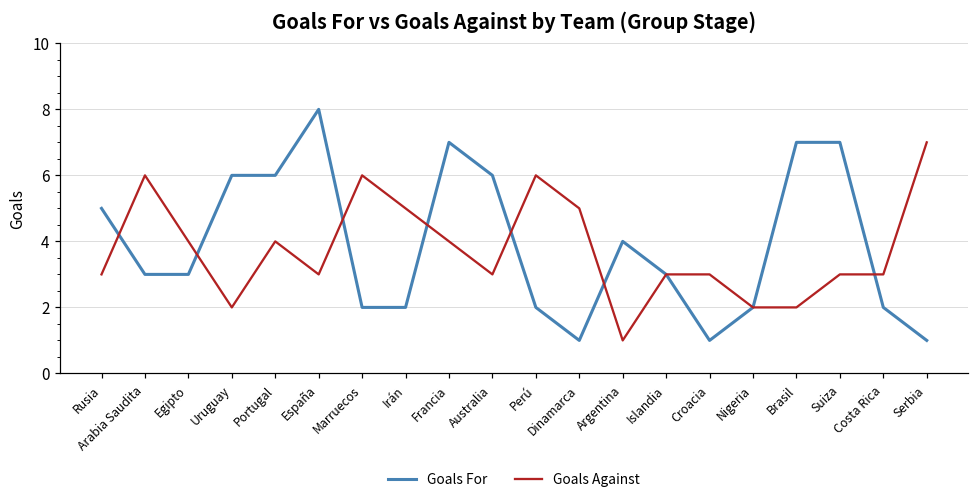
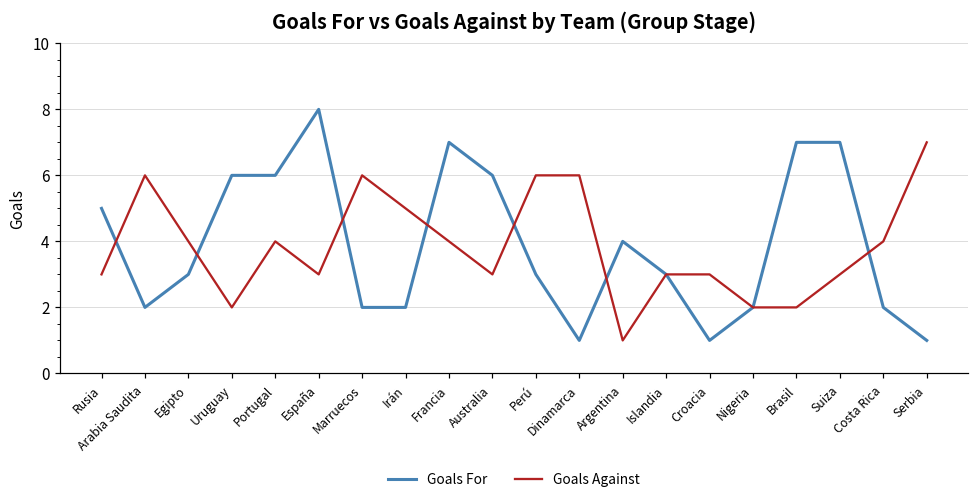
Goals For, Arabia Saudita: 3 -> 2
Goals For, Perú: 2 -> 3
Goals Against, Dinamarca: 5 -> 6
Goals Against, Costa Rica: 3 -> 4
